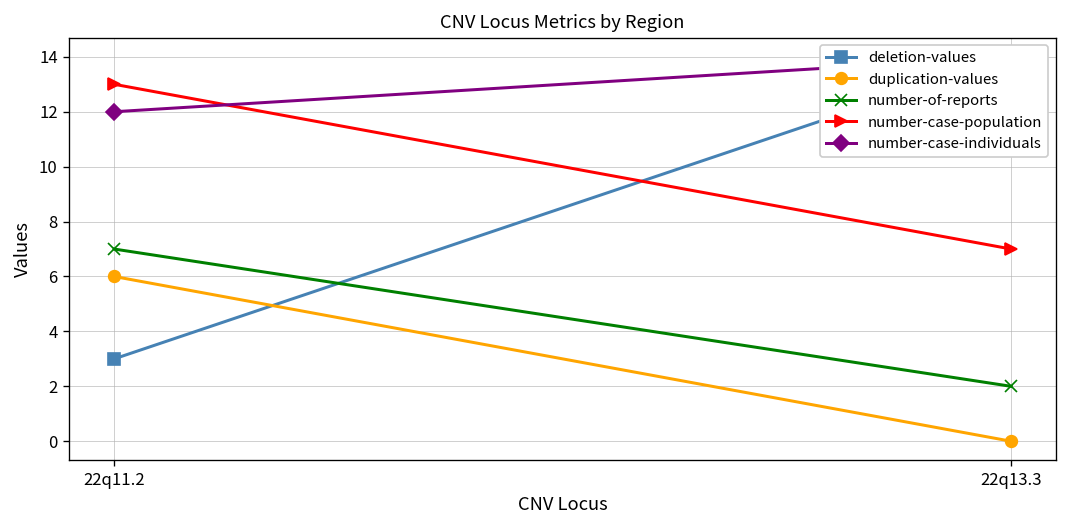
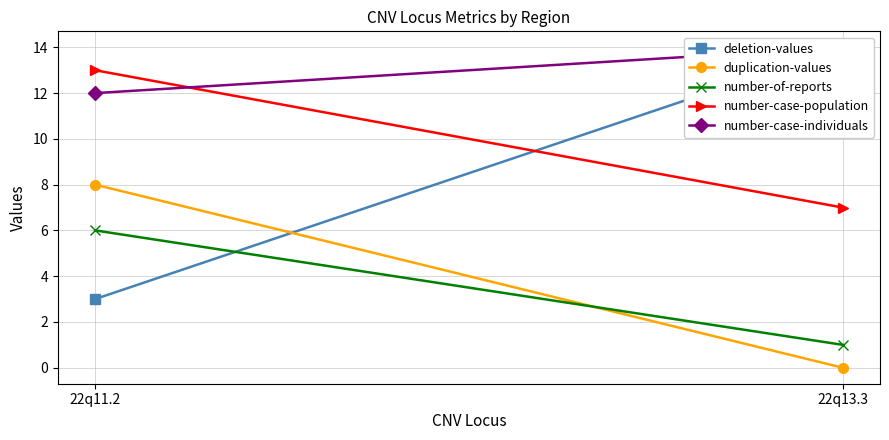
duplication-values, 22q11.2: 6 -> 8
number-of-reports, 22q11.2: 7 -> 6
number-of-reports, 22q13.3: 2 -> 1
